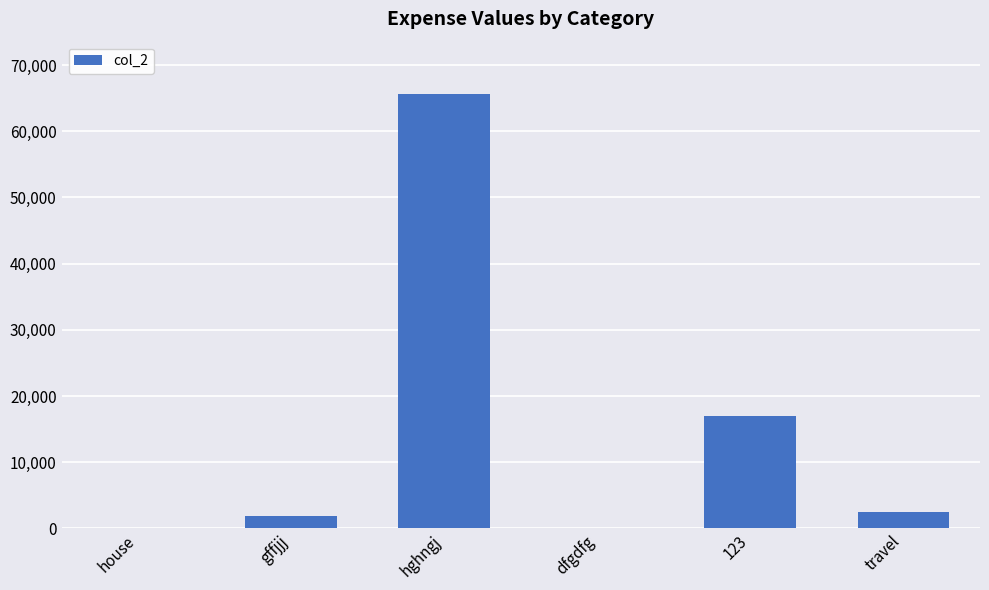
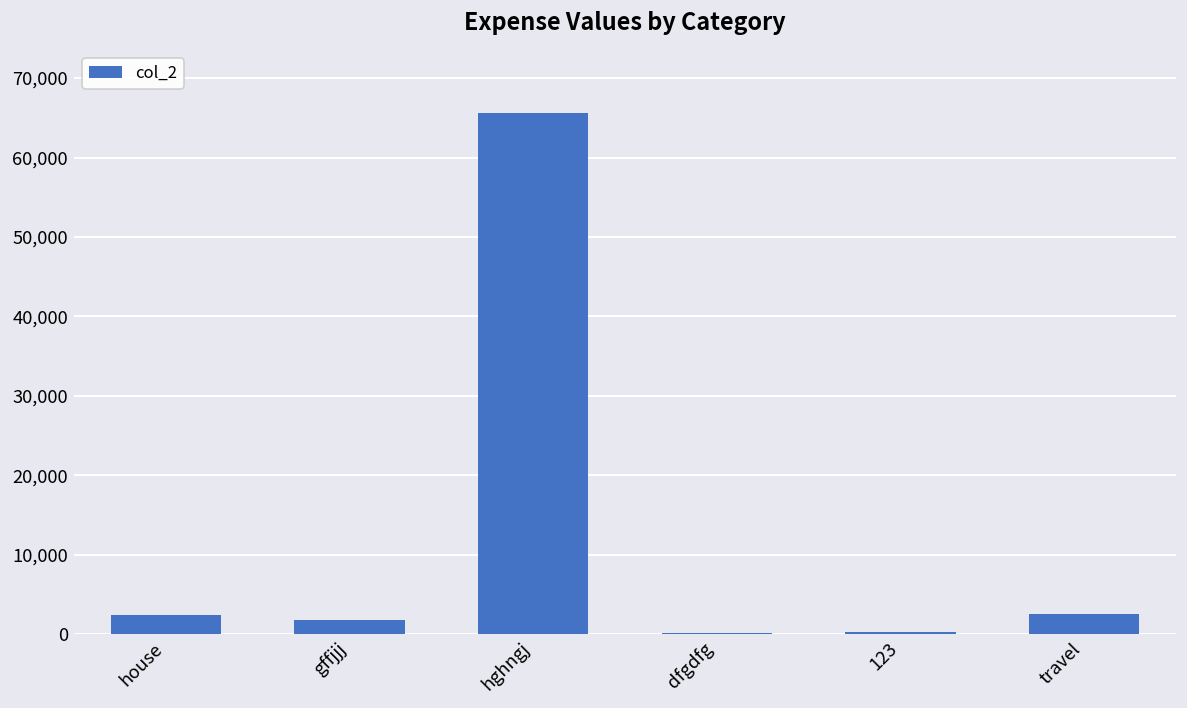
house: 0 -> 2,000
123: 17,000 -> 0
